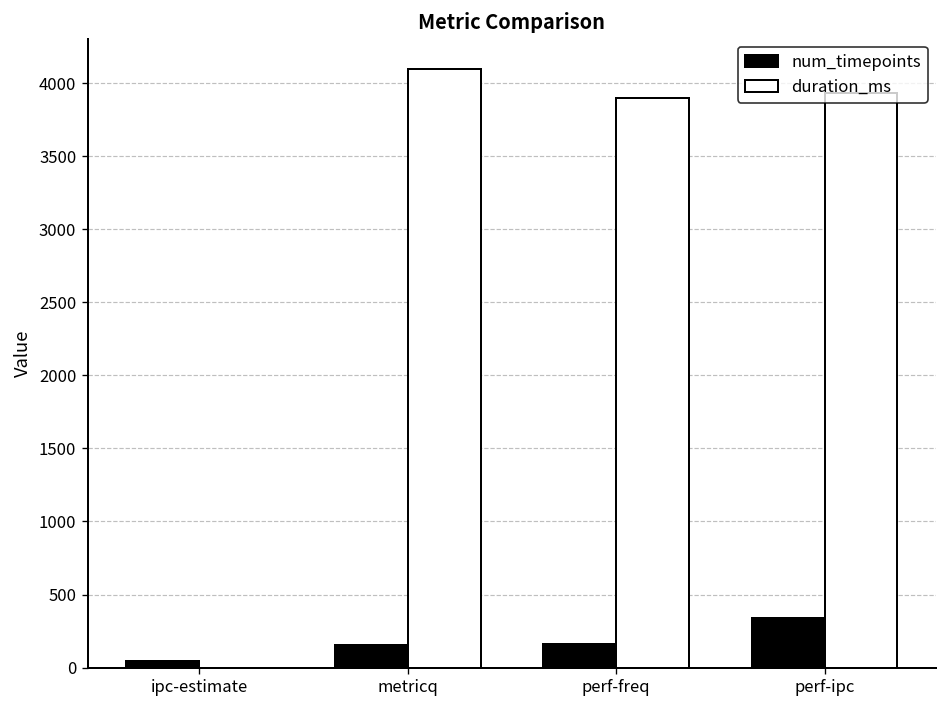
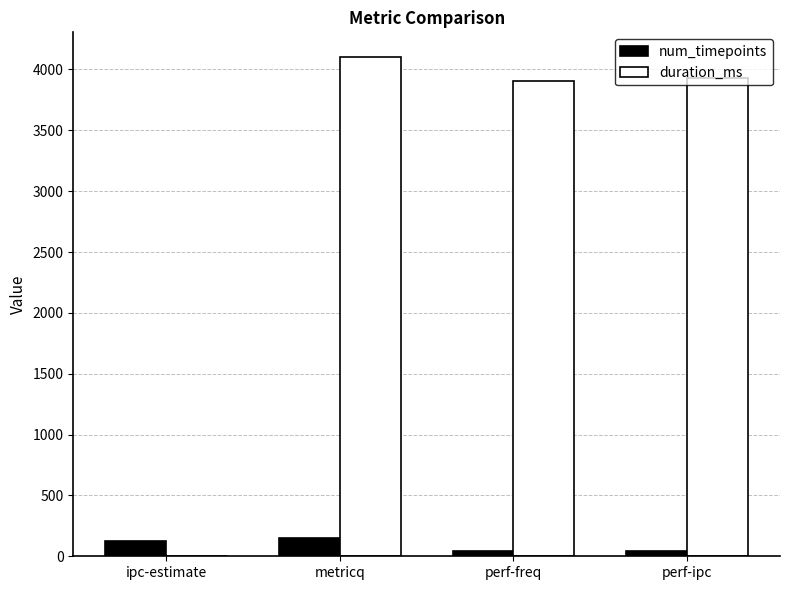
num_timepoints, ipc-estimate: 50 -> 130
num_timepoints, perf-freq: 160 -> 40
num_timepoints, perf-ipc: 340 -> 40
